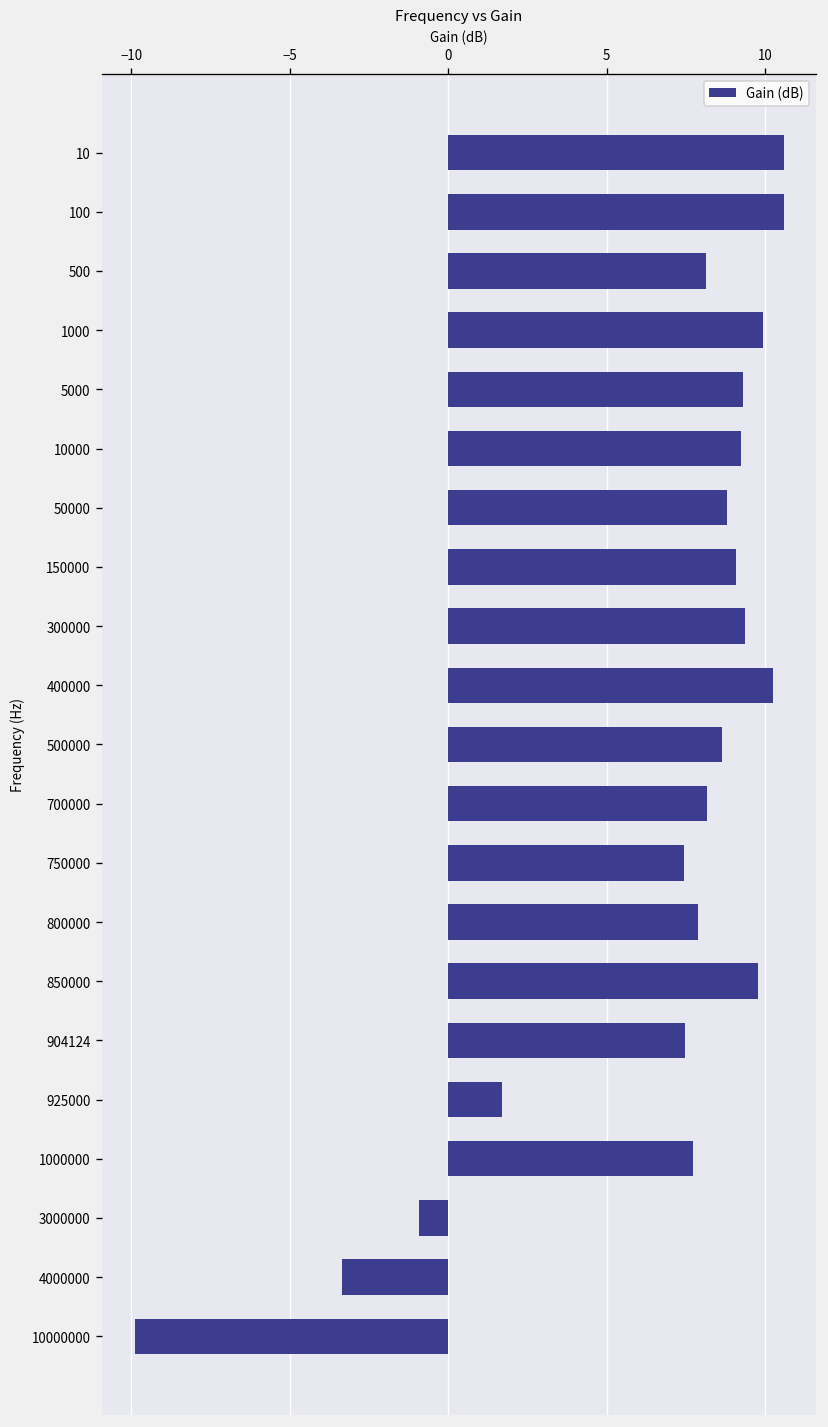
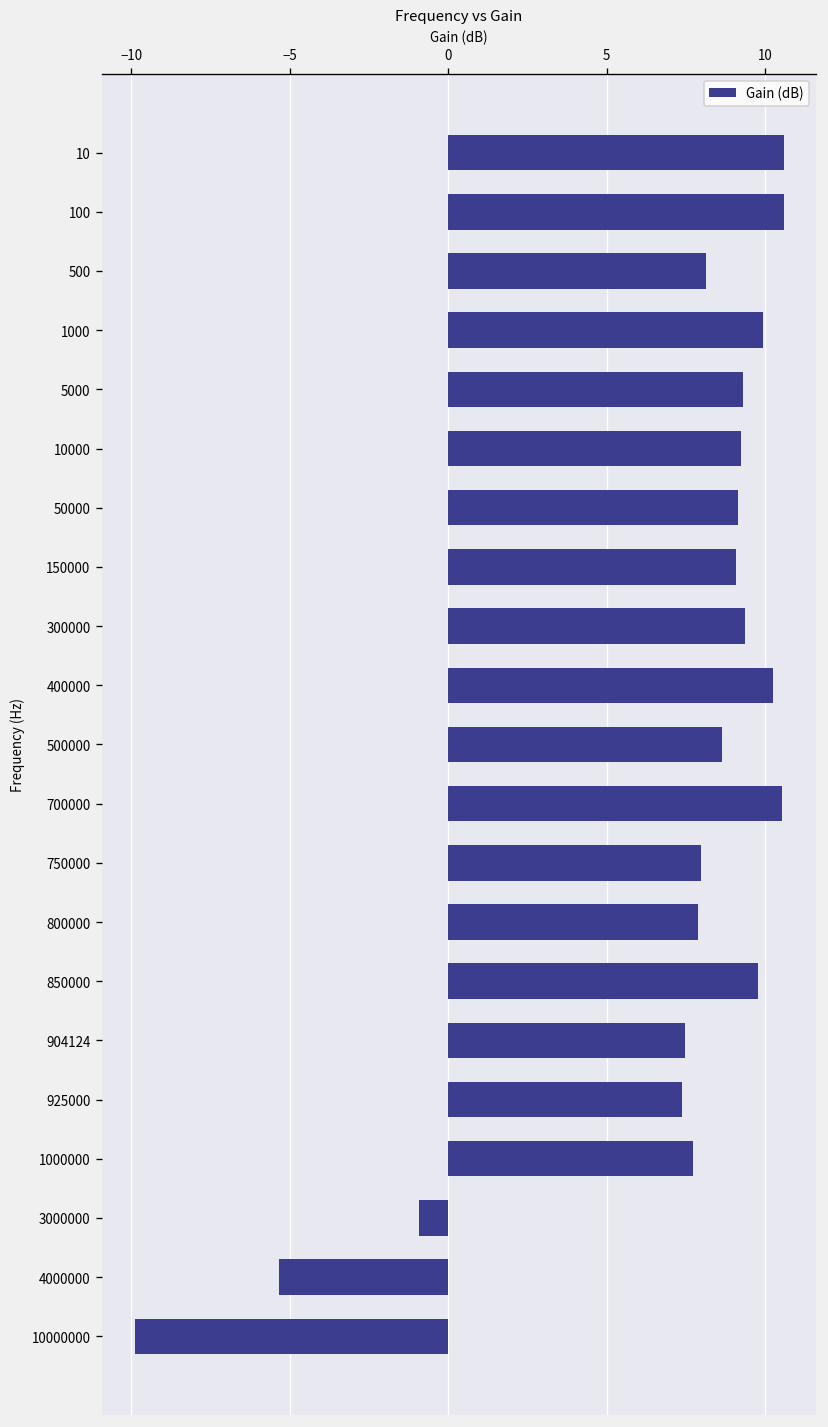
50000: 8.8 -> 9.1
700000: 8.2 -> 10.5
750000: 7.4 -> 8.0
925000: 1.7 -> 7.4
4000000: -3.3 -> -5.3
